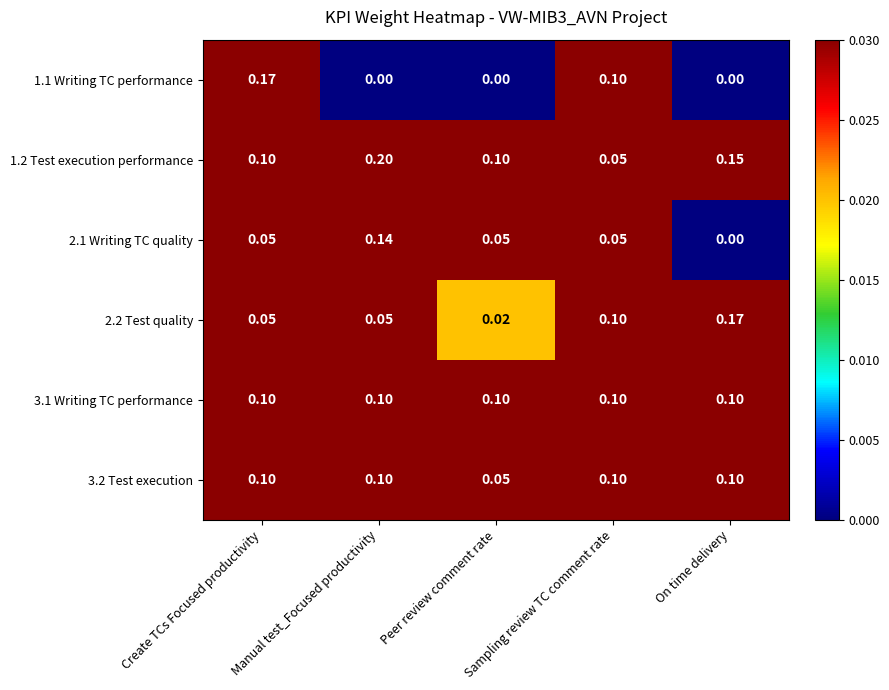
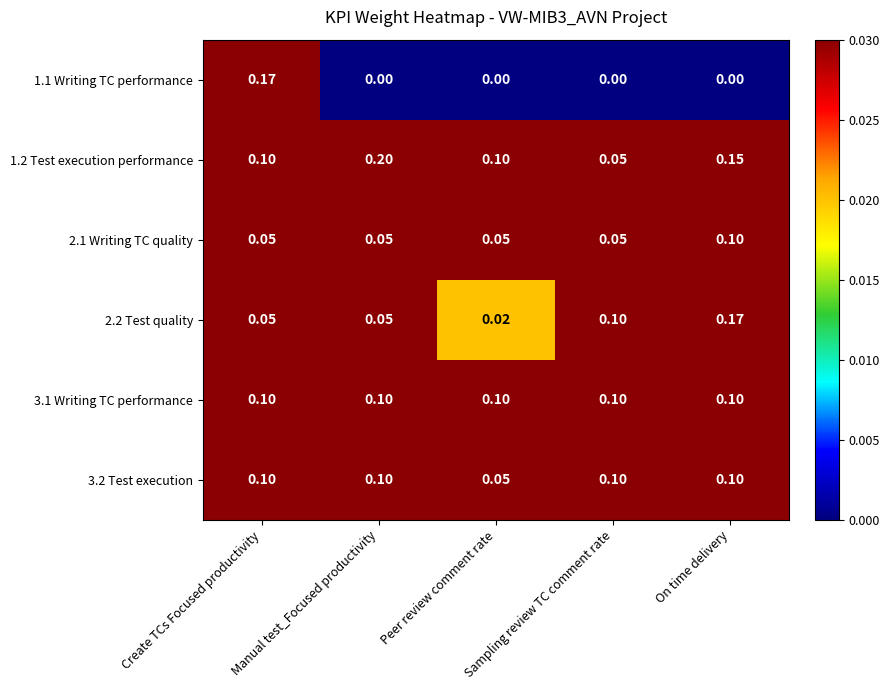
1.1 Writing TC performance, Sampling review TC comment rate: 0.10 -> 0.00
2.1 Writing TC quality, Manual test_Focused productivity: 0.14 -> 0.05
2.1 Writing TC quality, On time delivery: 0.00 -> 0.10
